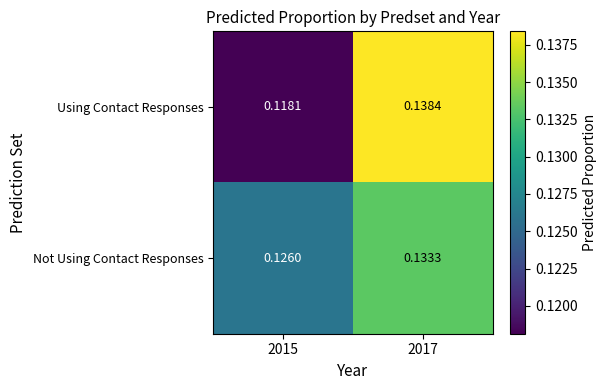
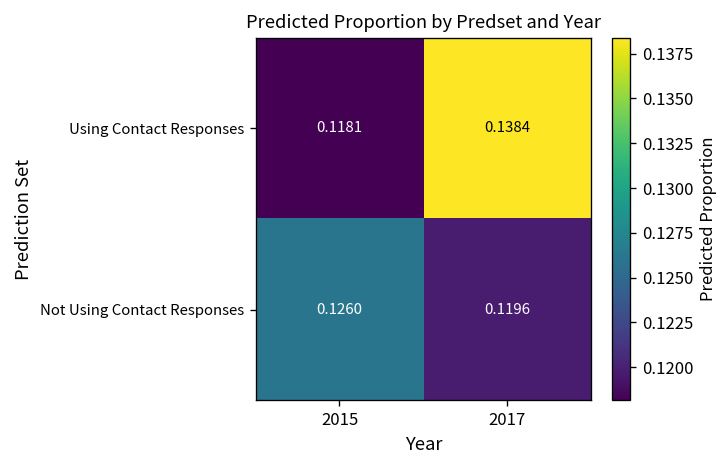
Not Using Contact Responses, 2017: 0.1333 -> 0.1196
